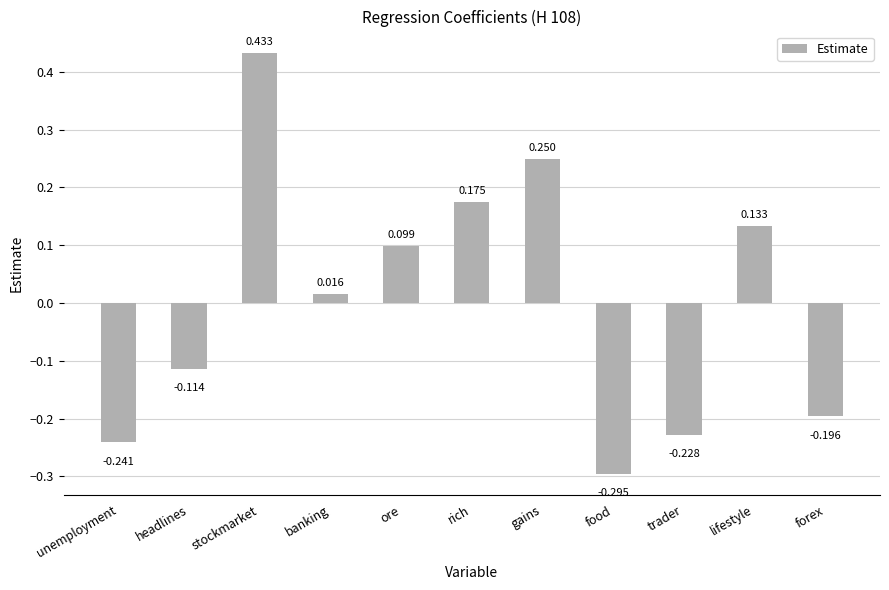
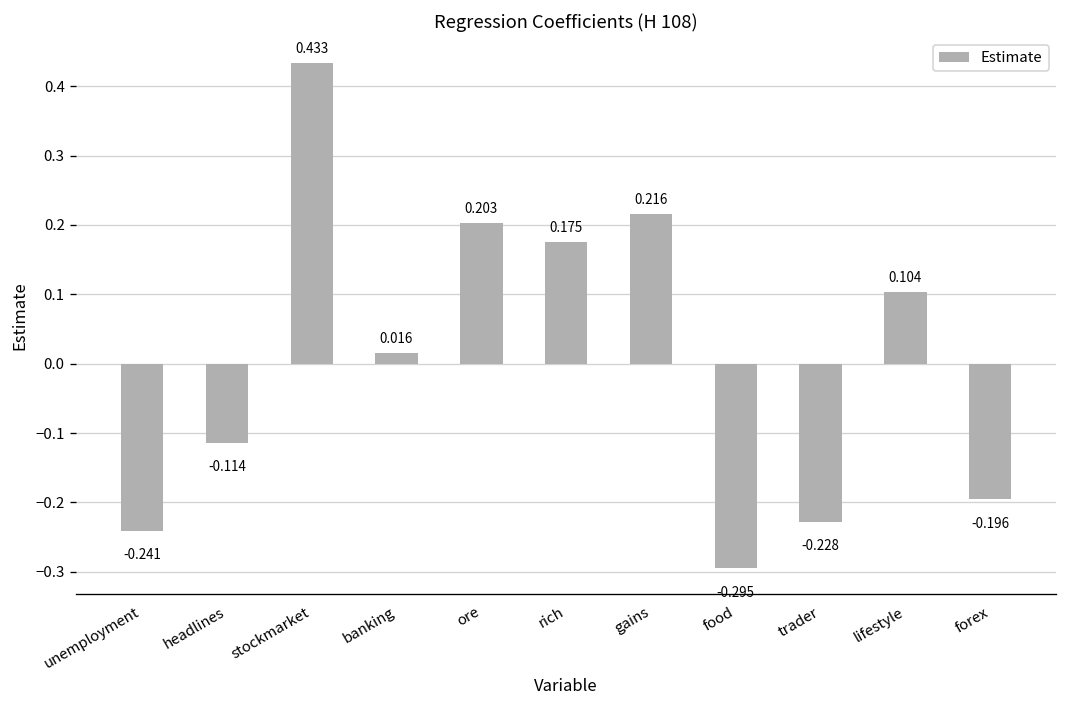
ore: 0.099 -> 0.203
gains: 0.250 -> 0.216
lifestyle: 0.133 -> 0.104
